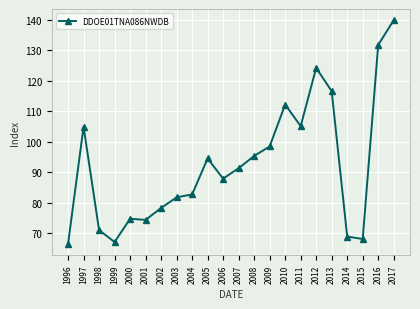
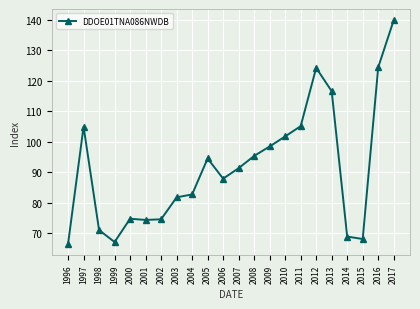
2002: 78 -> 75
2010: 112 -> 102
2016: 132 -> 124
